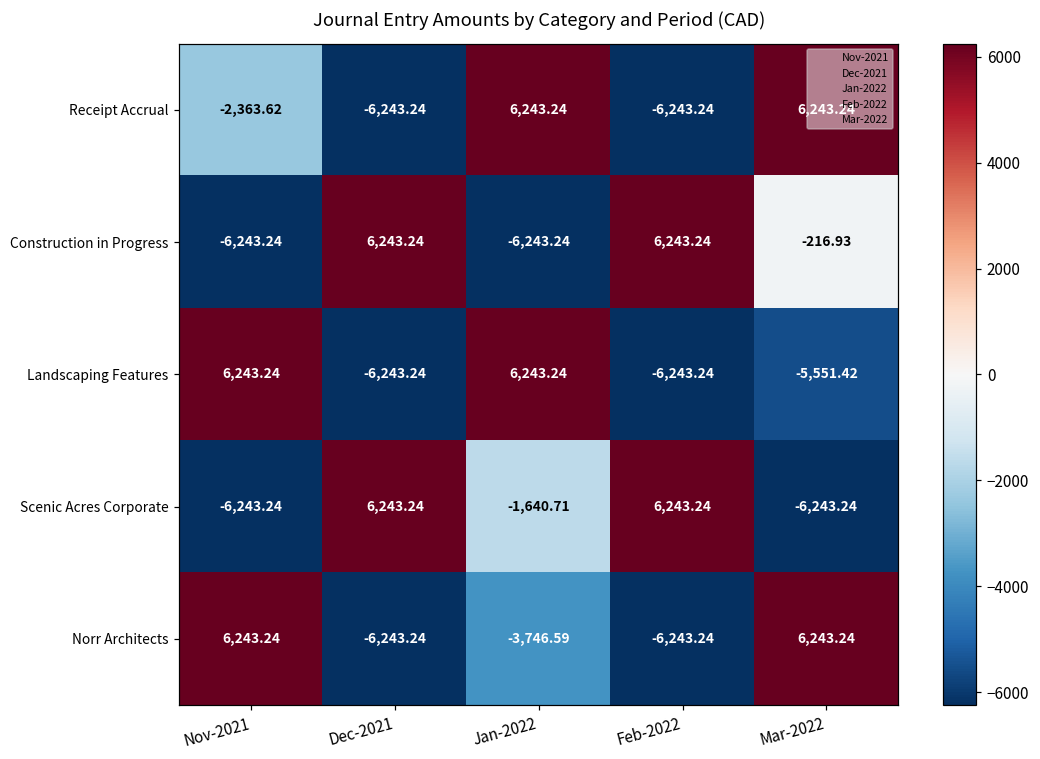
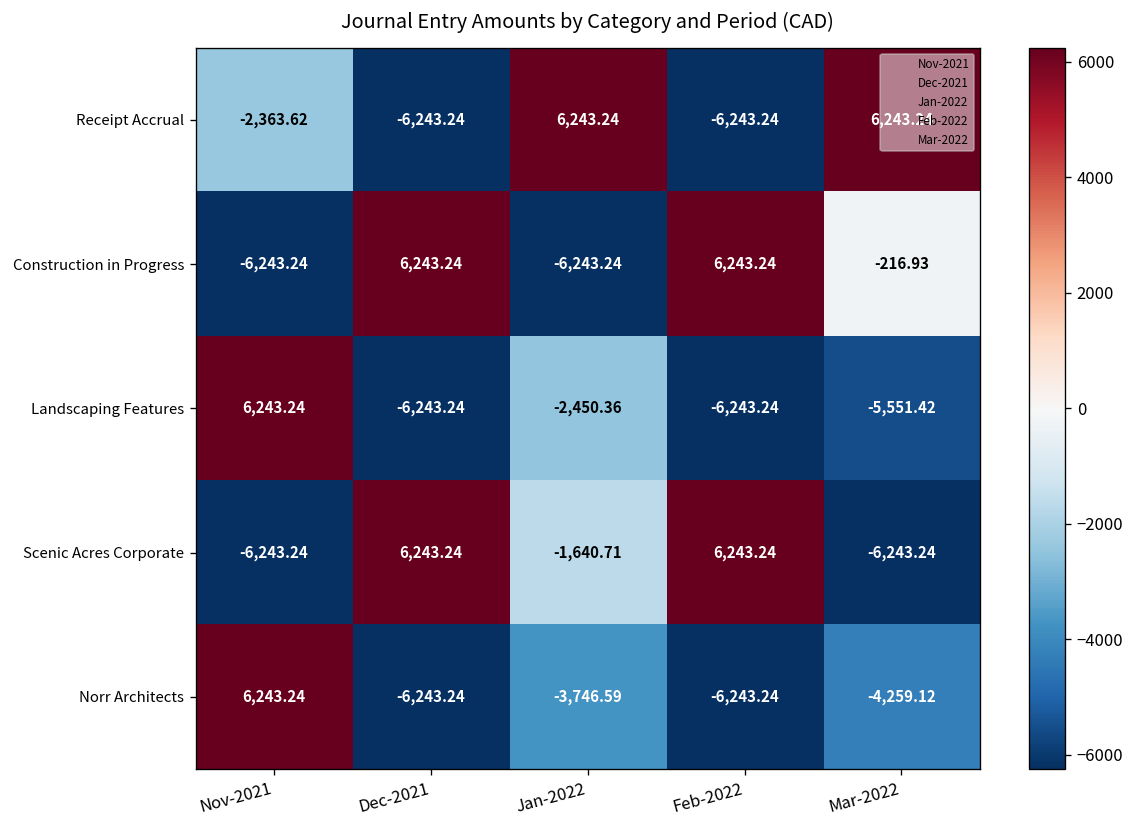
Landscaping Features, Jan-2022: 6,243.24 -> -2,450.36
Norr Architects, Mar-2022: 6,243.24 -> -4,259.12
